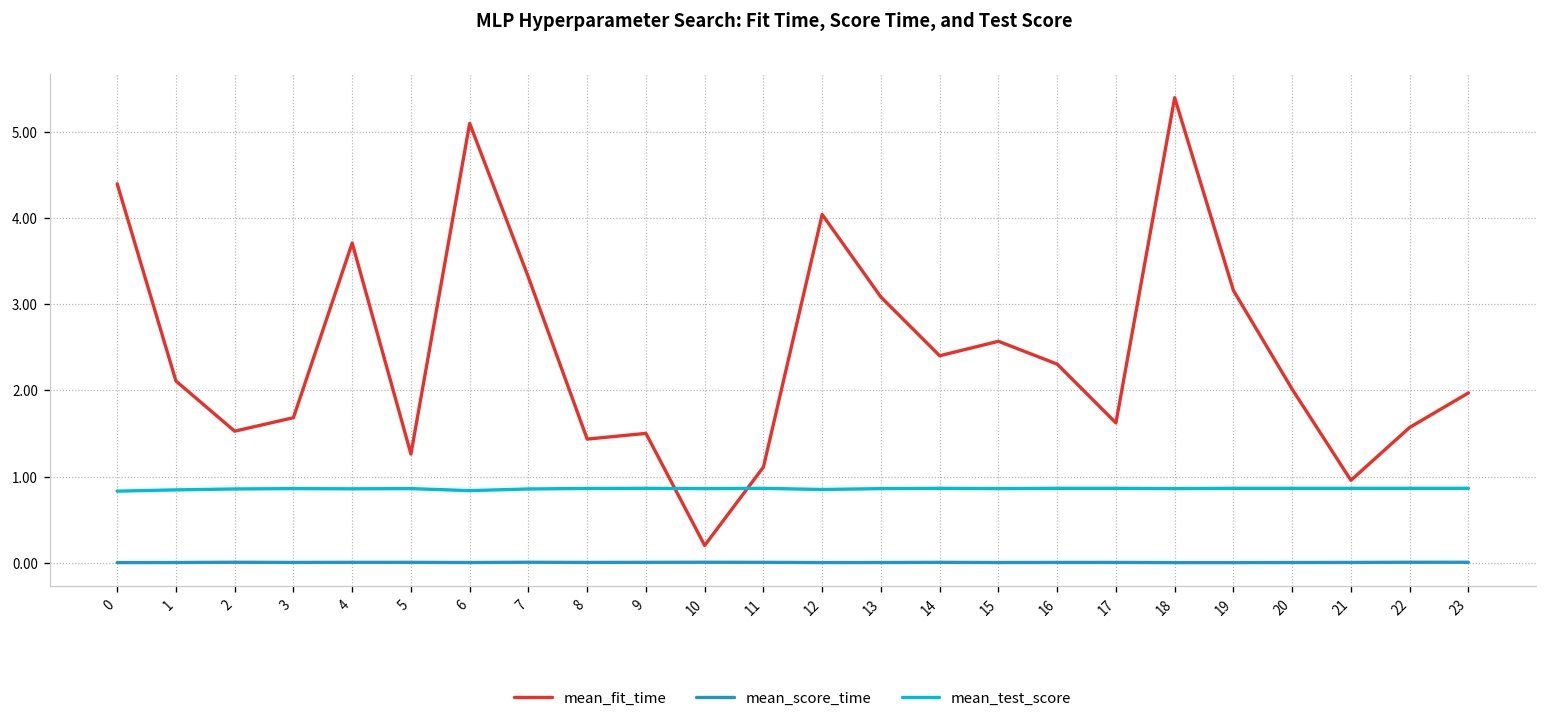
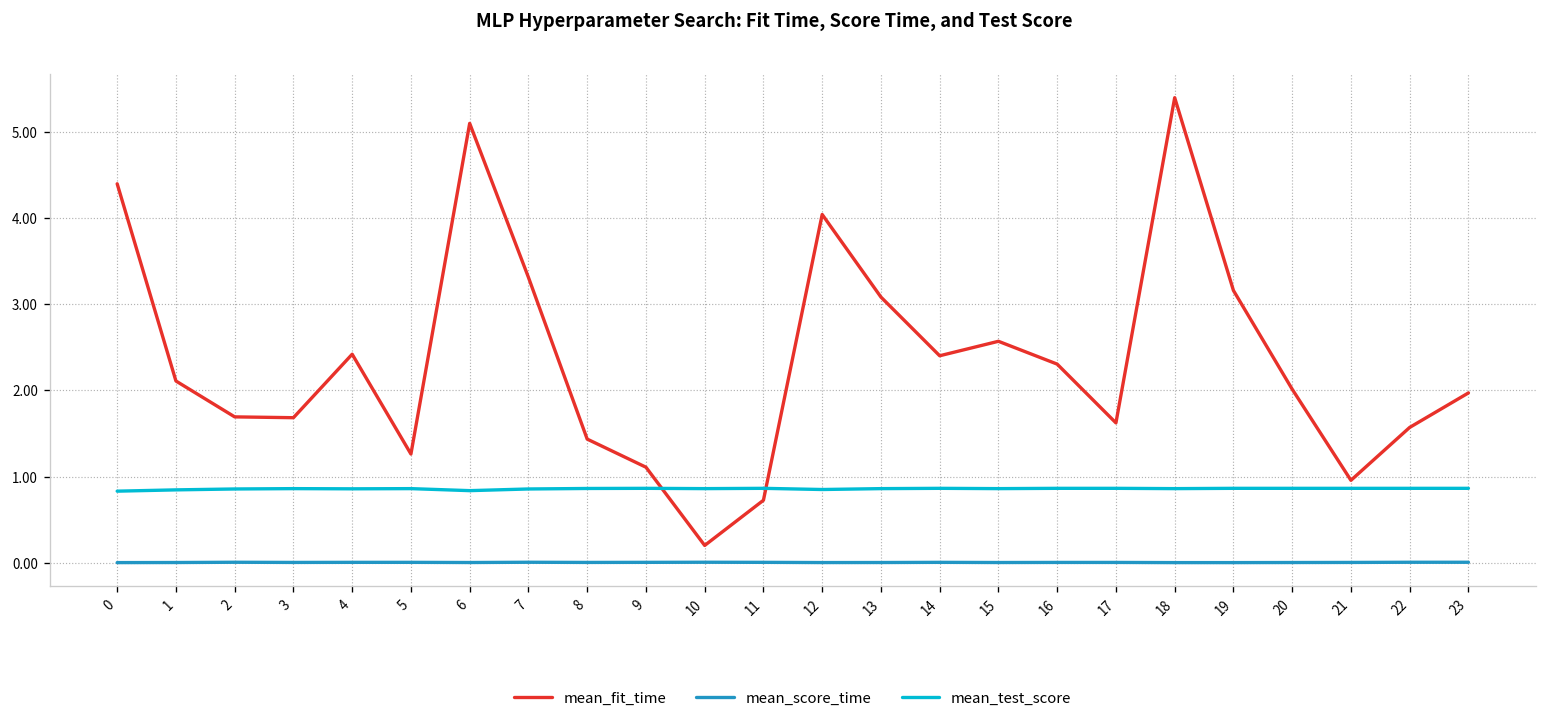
mean_fit_time, 2: 1.5 -> 1.7
mean_fit_time, 4: 3.7 -> 2.4
mean_fit_time, 9: 1.5 -> 1.1
mean_fit_time, 11: 1.1 -> 0.7
